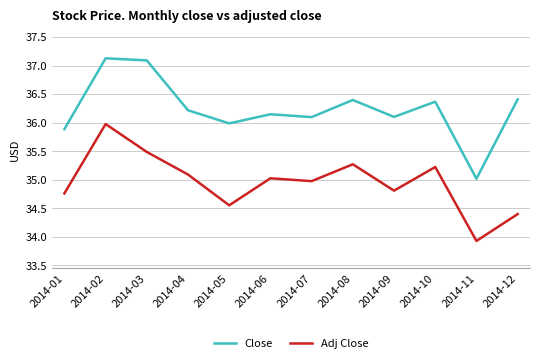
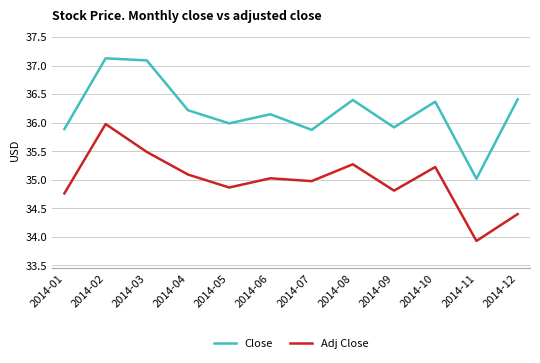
Adj Close, 2014-05: 34.6 -> 34.9
Close, 2014-07: 36.1 -> 35.9
Close, 2014-09: 36.1 -> 35.9
